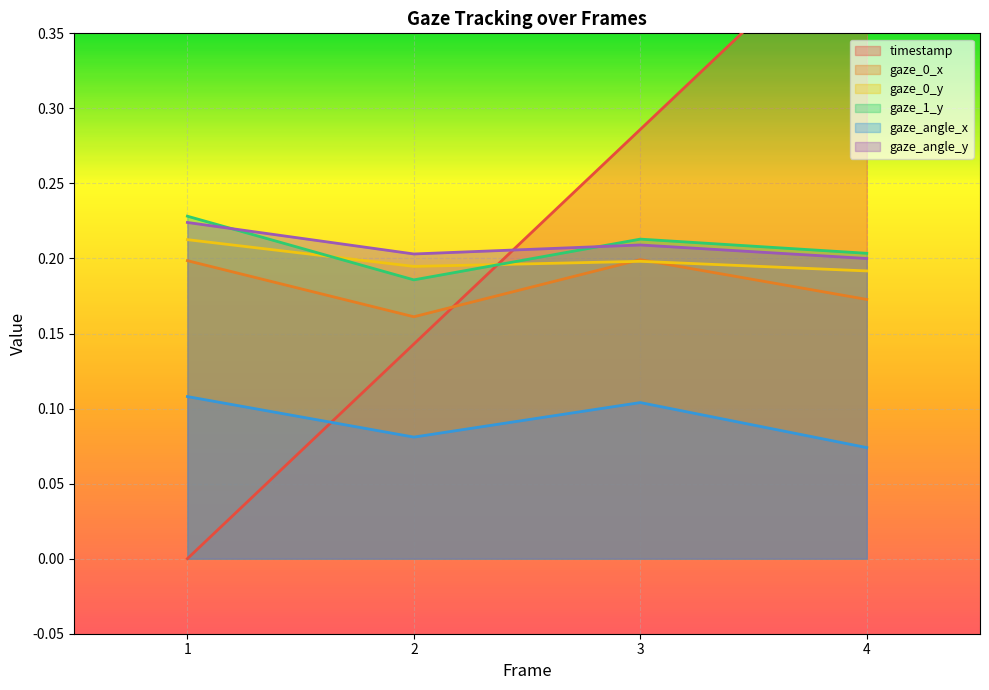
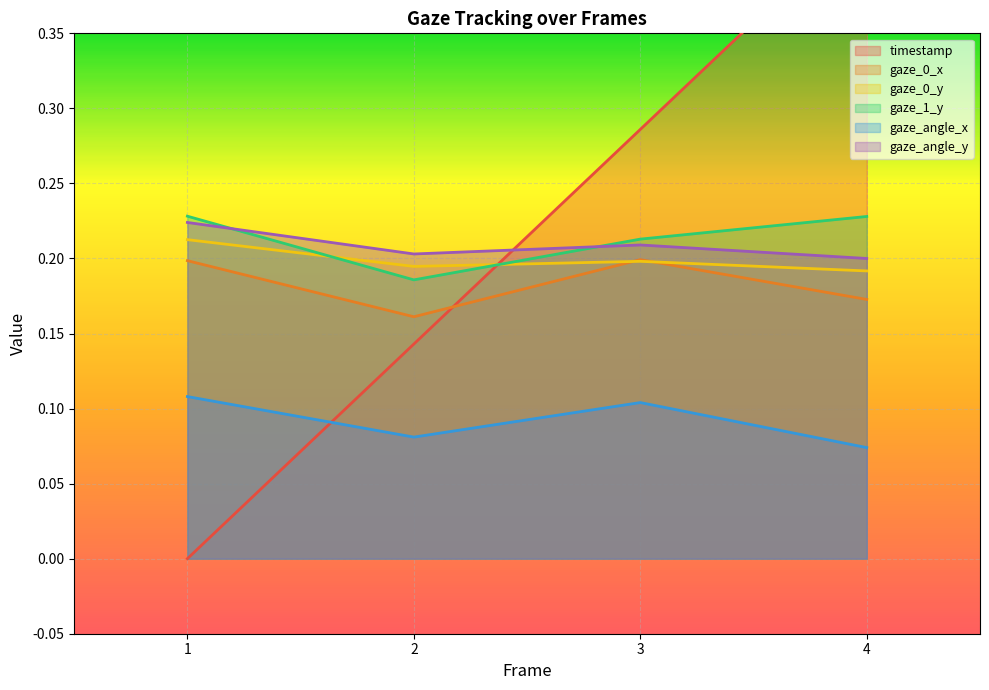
gaze_1_y, 4: 0.203 -> 0.228
